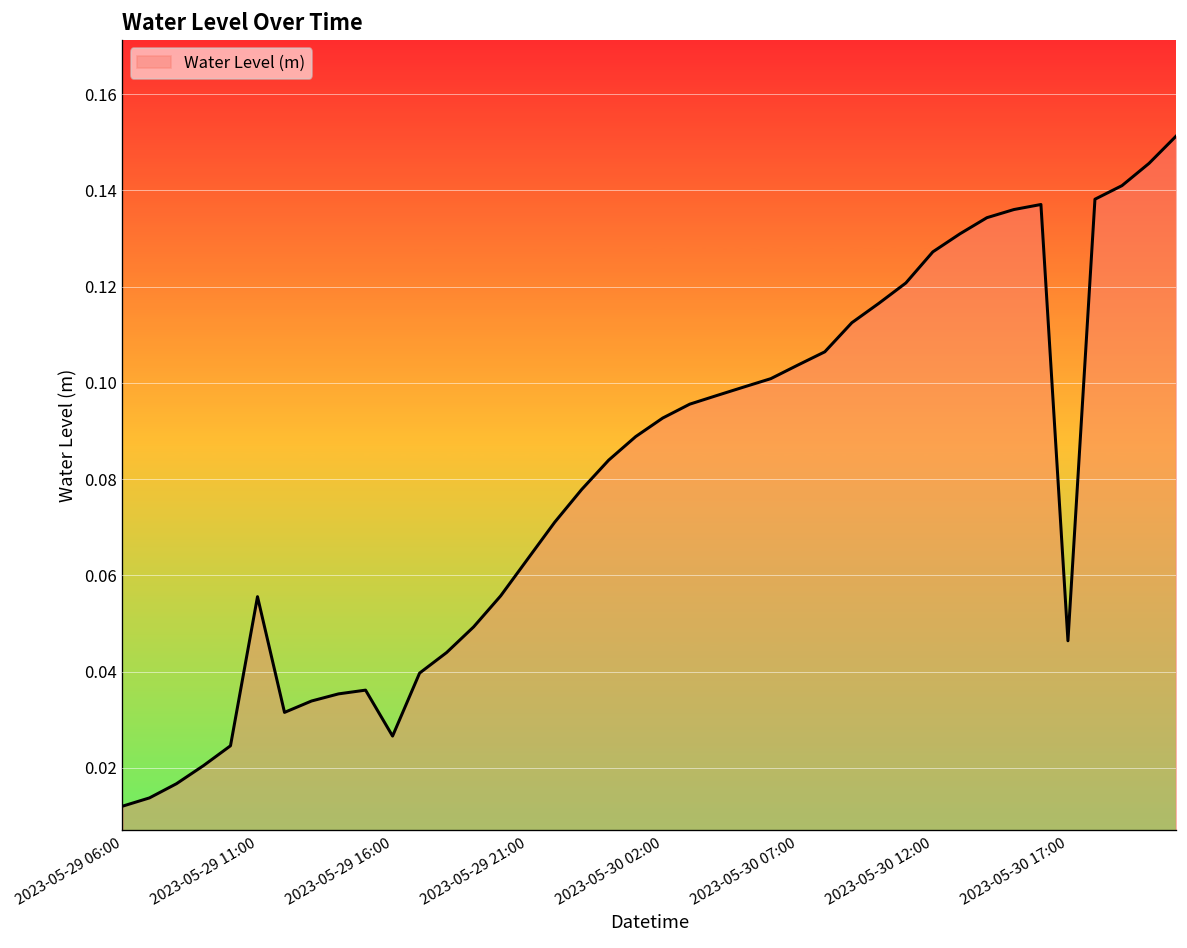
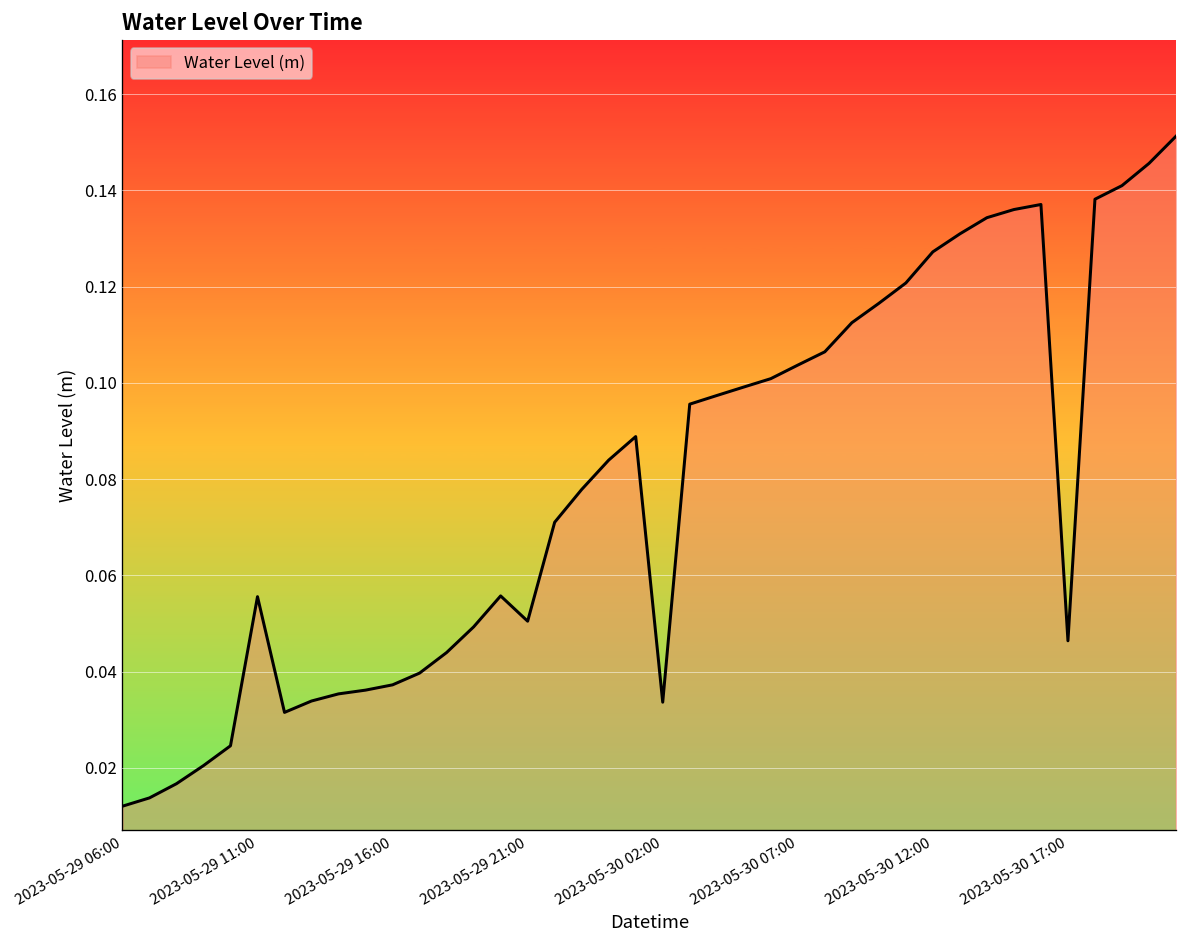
2023-05-29 16:00: 0.027 -> 0.037
2023-05-29 21:00: 0.063 -> 0.050
2023-05-30 02:00: 0.093 -> 0.034
